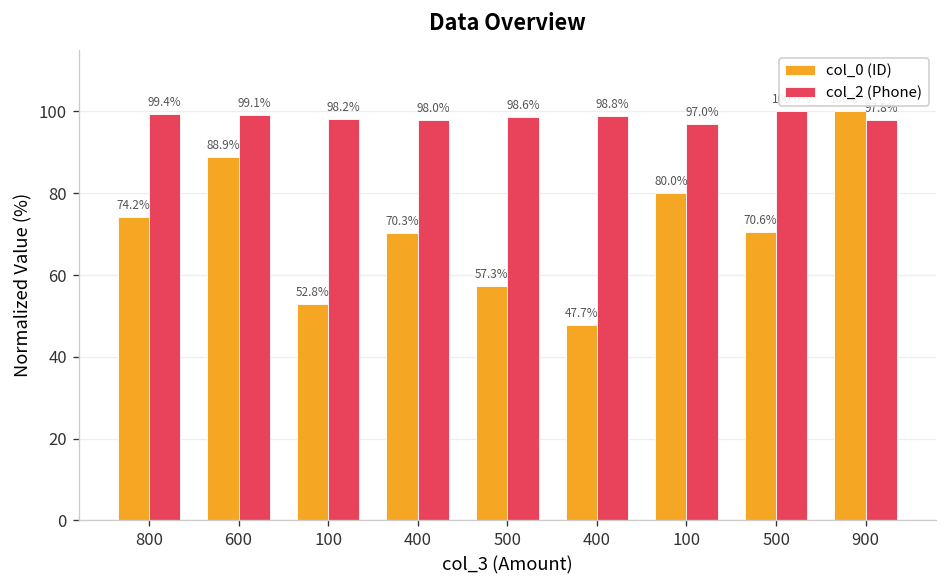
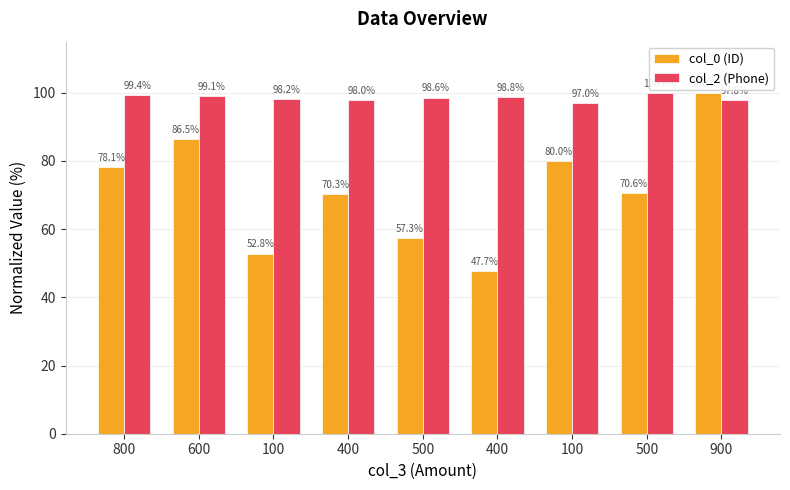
col_0 (ID), 800: 74.2% -> 78.1%
col_0 (ID), 600: 88.9% -> 86.5%
